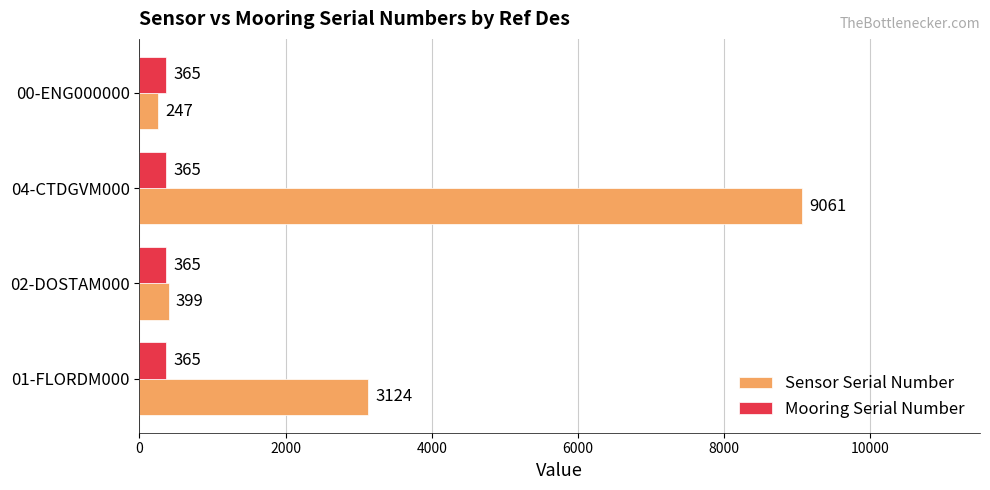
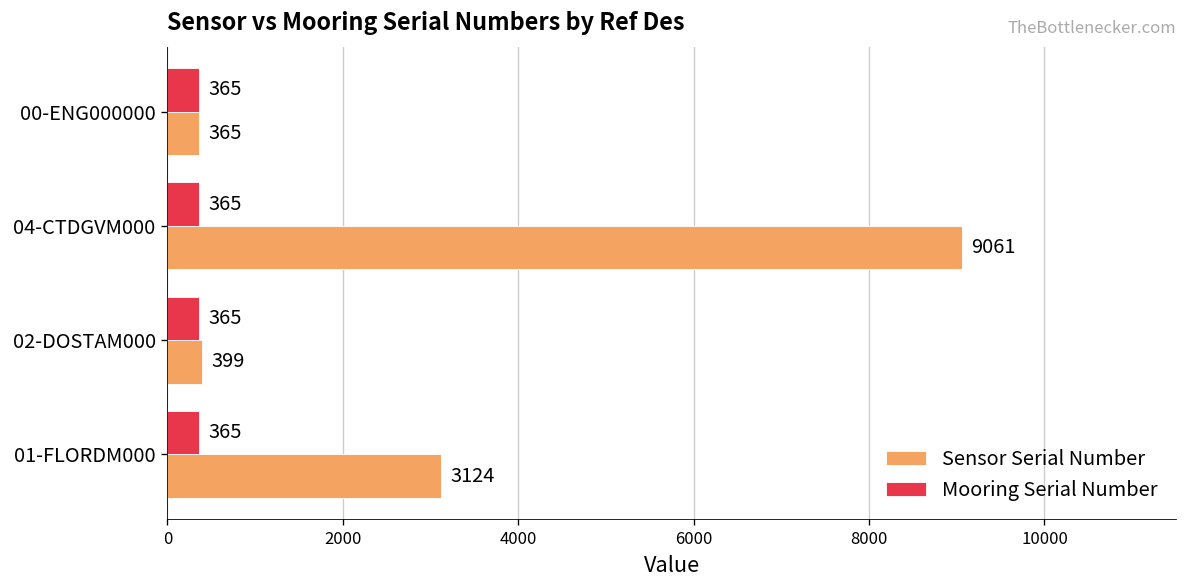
Sensor Serial Number, 00-ENG000000: 247 -> 365
